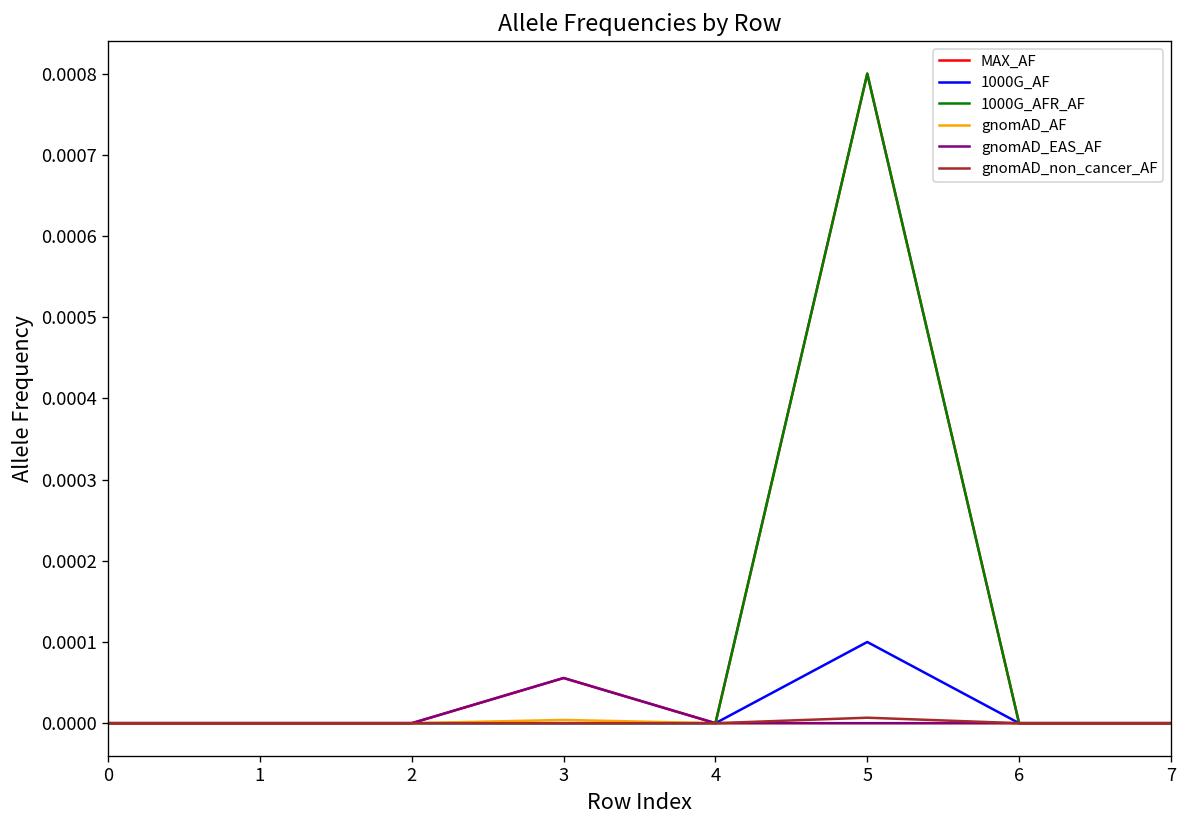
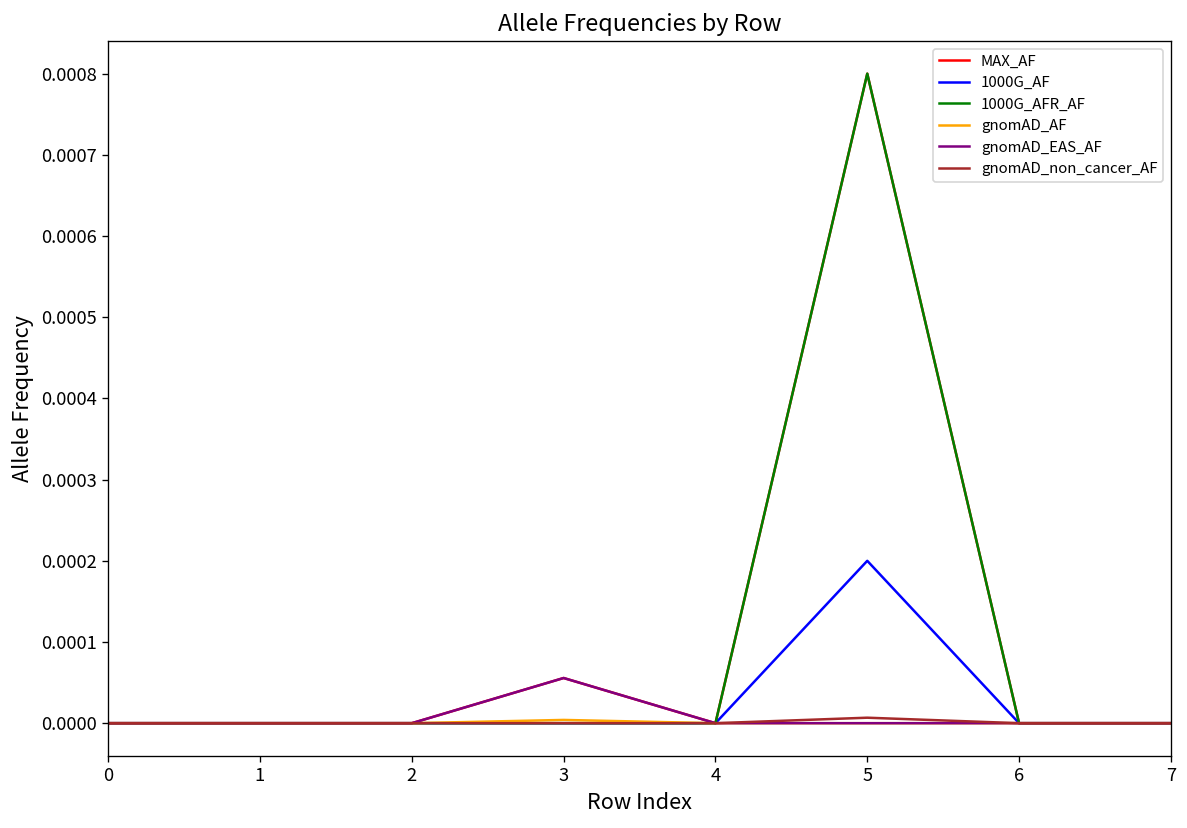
1000G_AF, 5: 0.0001 -> 0.0002
